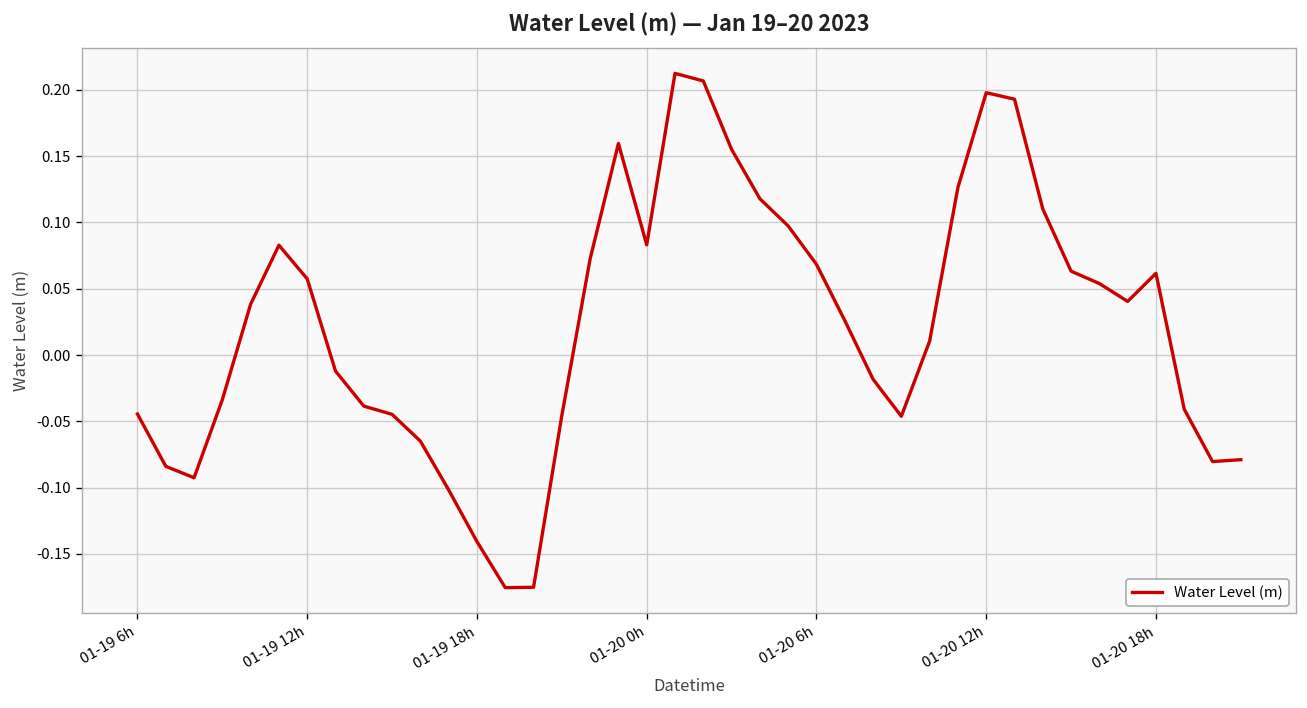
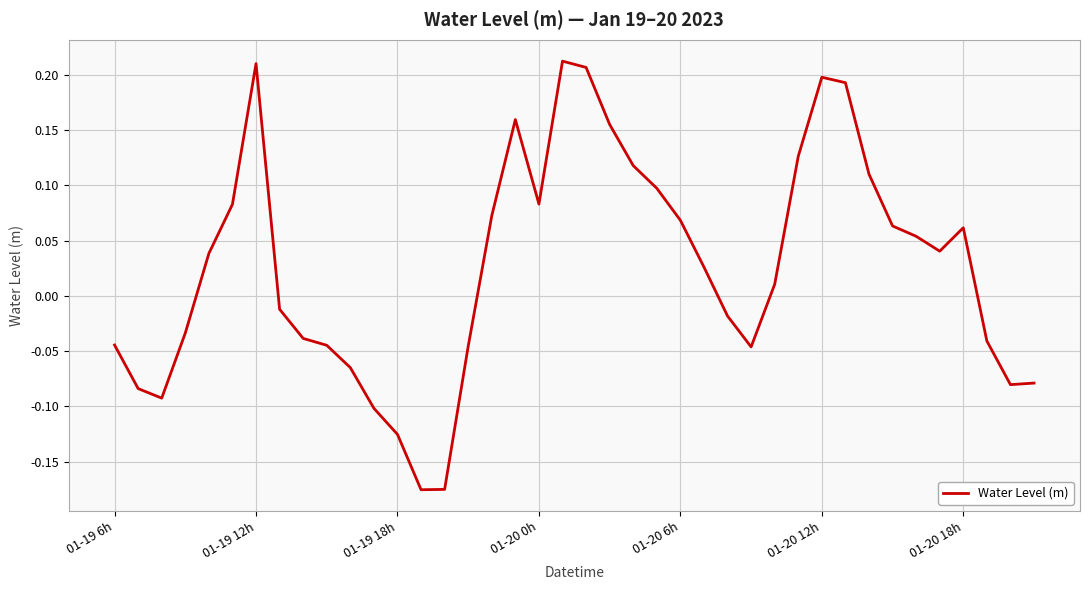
01-19 12h: 0.057 -> 0.210
01-19 18h: -0.141 -> -0.125
